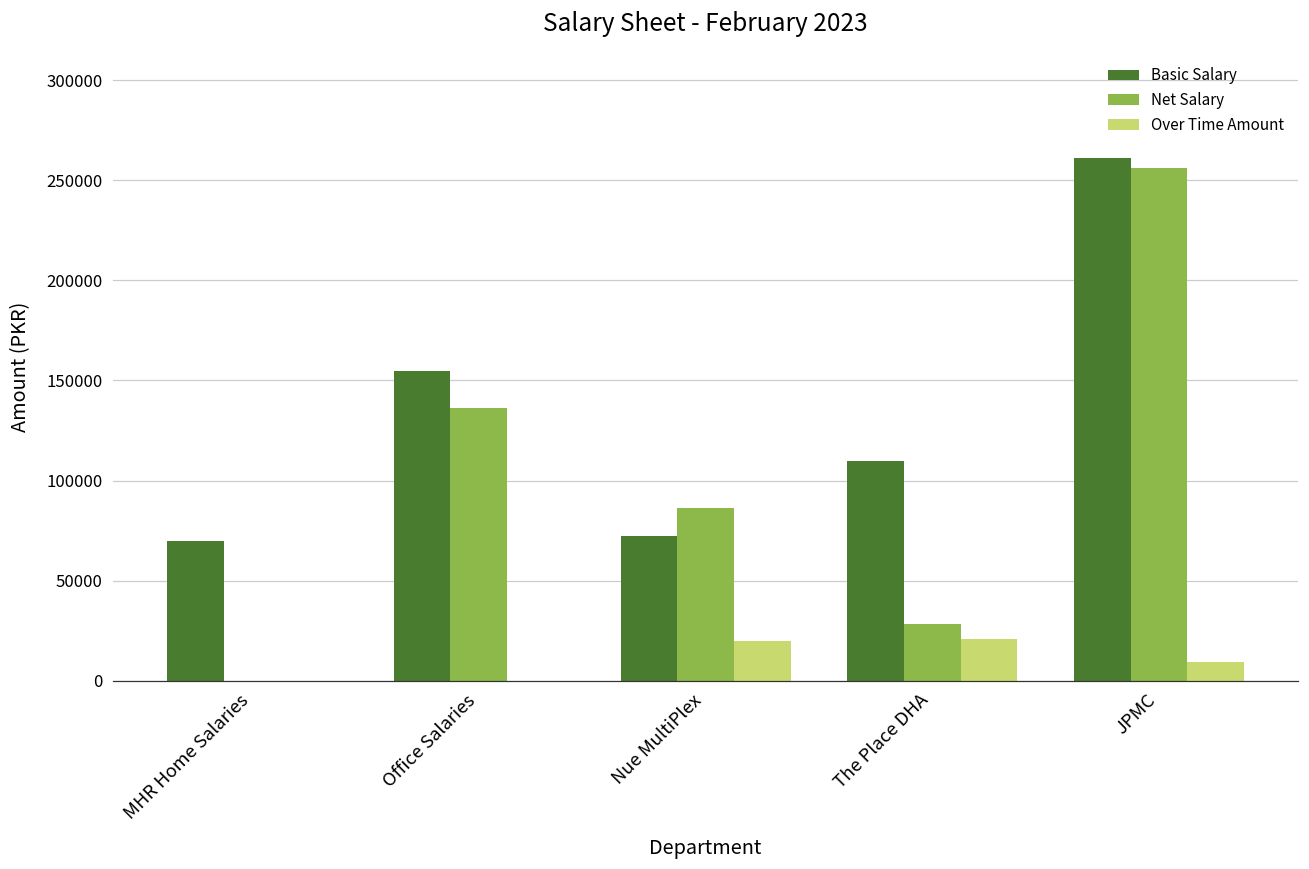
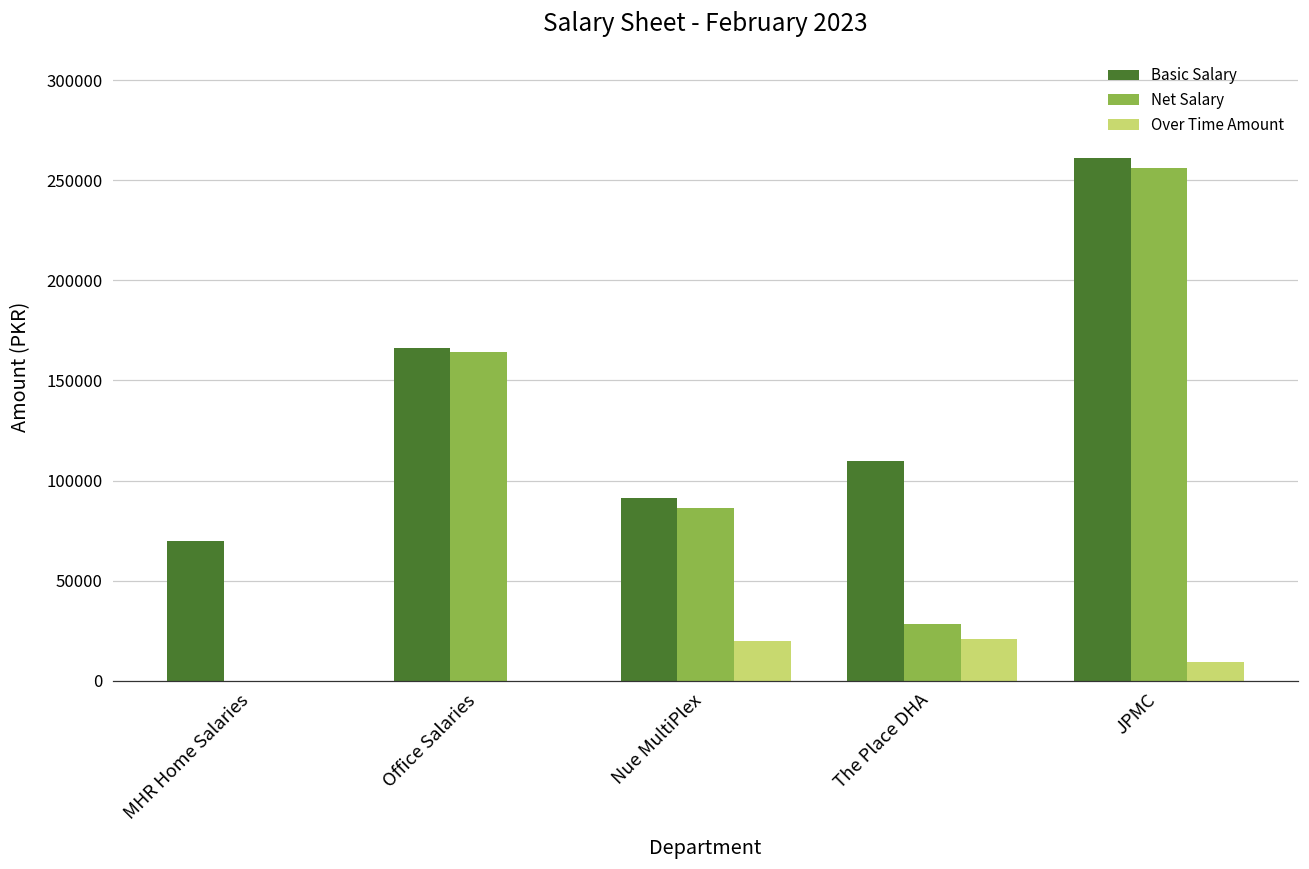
Basic Salary, Office Salaries: 155000 -> 166000
Net Salary, Office Salaries: 136000 -> 164000
Basic Salary, Nue MultiPlex: 73000 -> 91000
